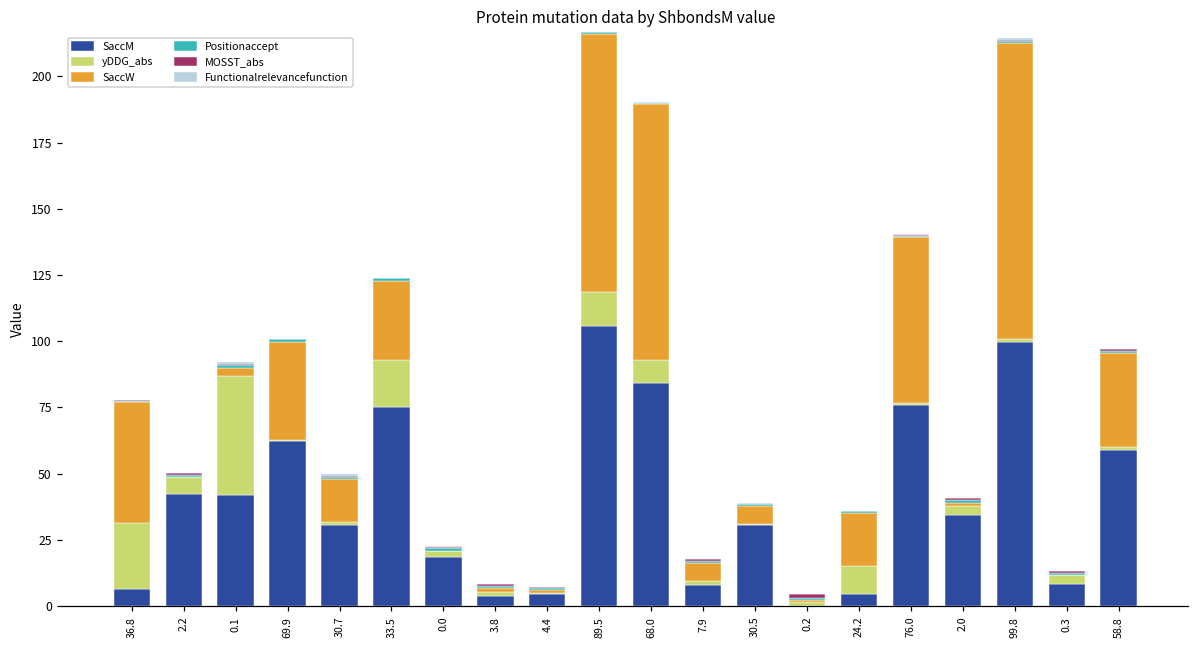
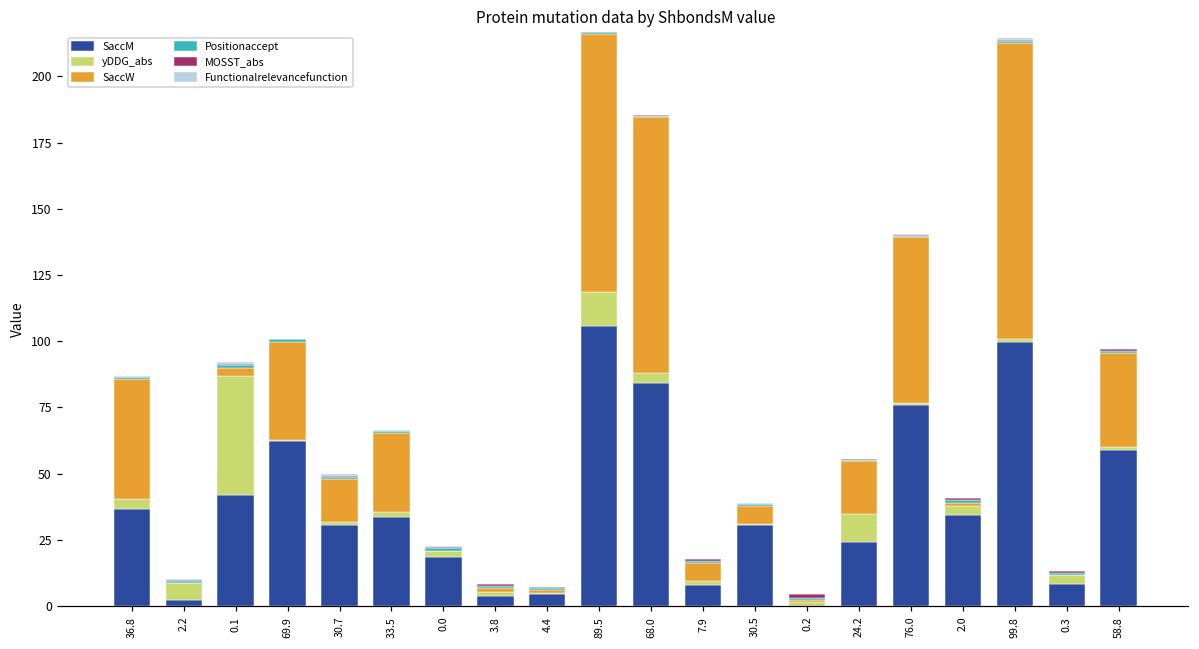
SaccM, 36.8: 7 -> 37
yDDG_abs, 36.8: 25 -> 4
SaccM, 2.2: 42 -> 2
SaccM, 33.5: 75 -> 34
yDDG_abs, 33.5: 18 -> 2
yDDG_abs, 68.0: 9 -> 4
SaccM, 24.2: 5 -> 24
